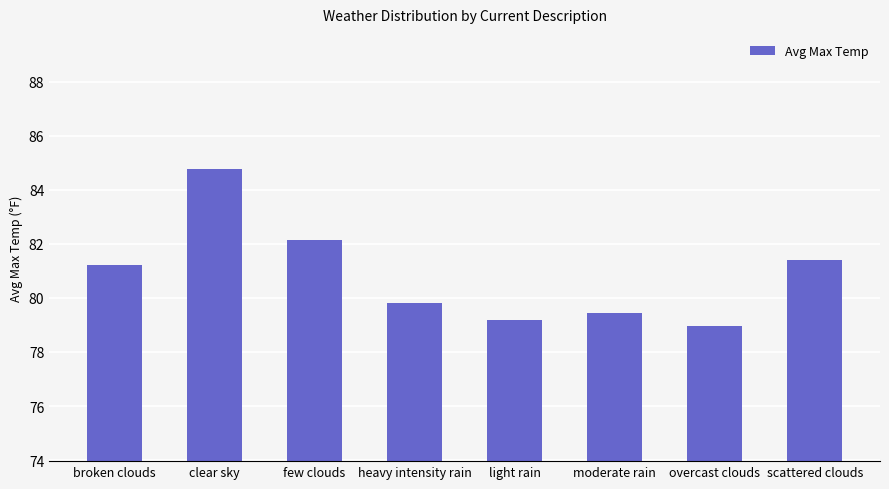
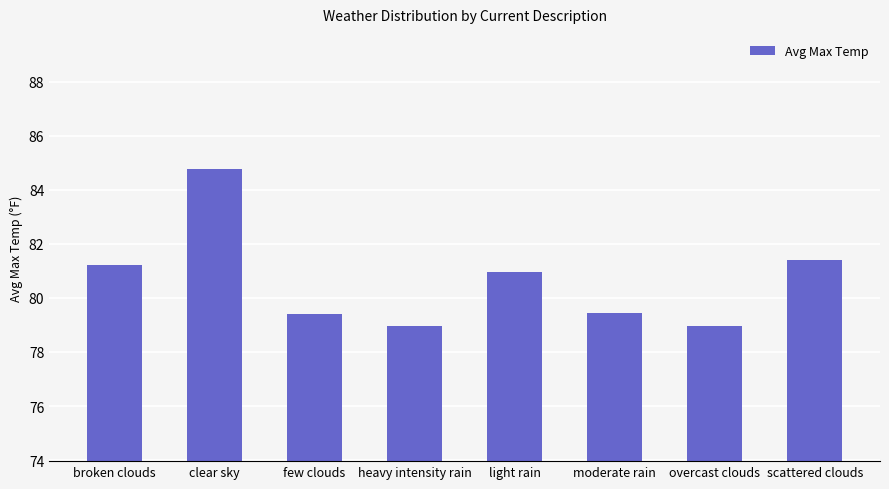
few clouds: 82.2 -> 79.4
heavy intensity rain: 79.8 -> 79.0
light rain: 79.2 -> 81.0
